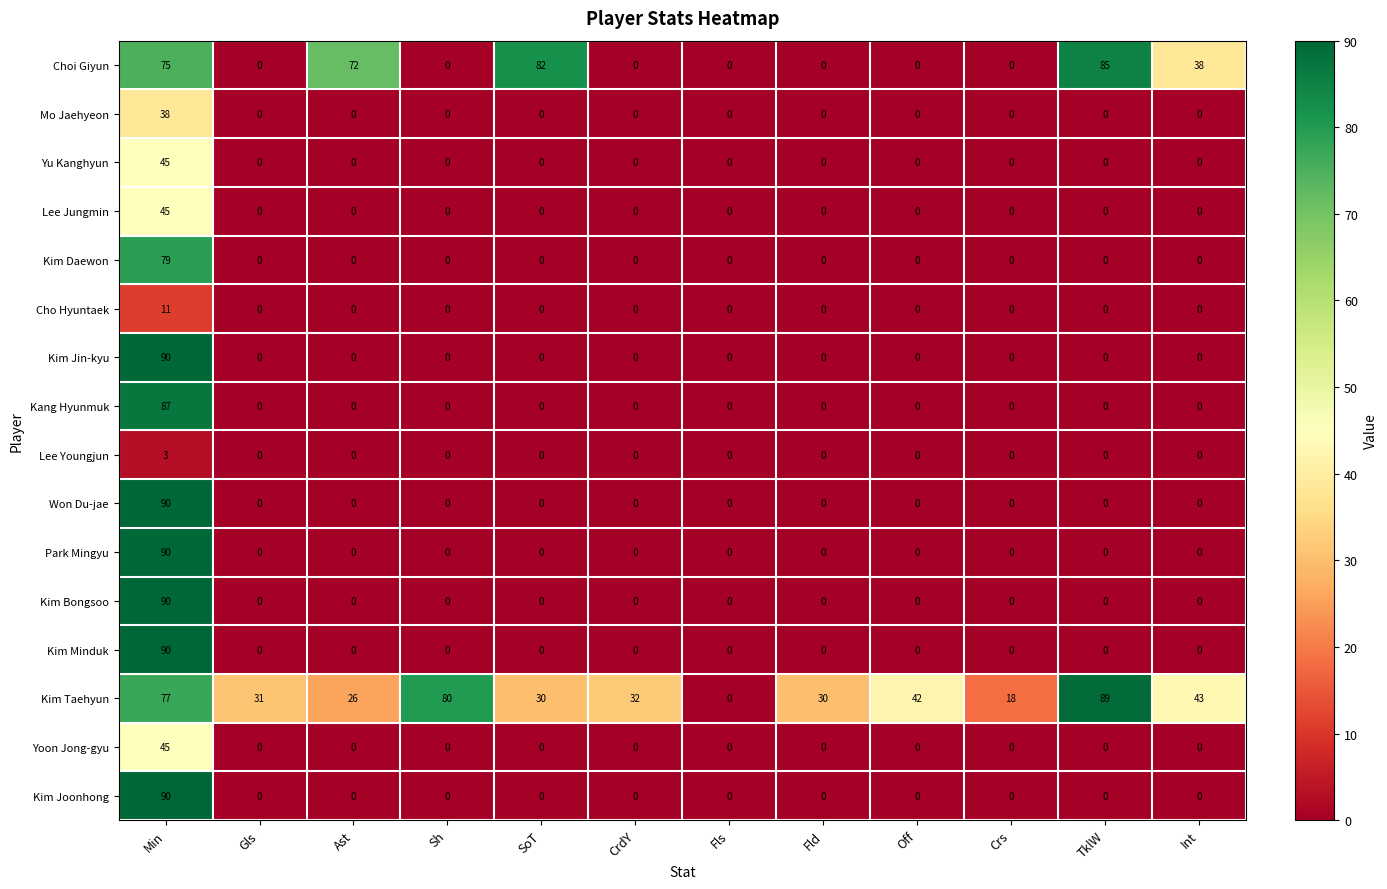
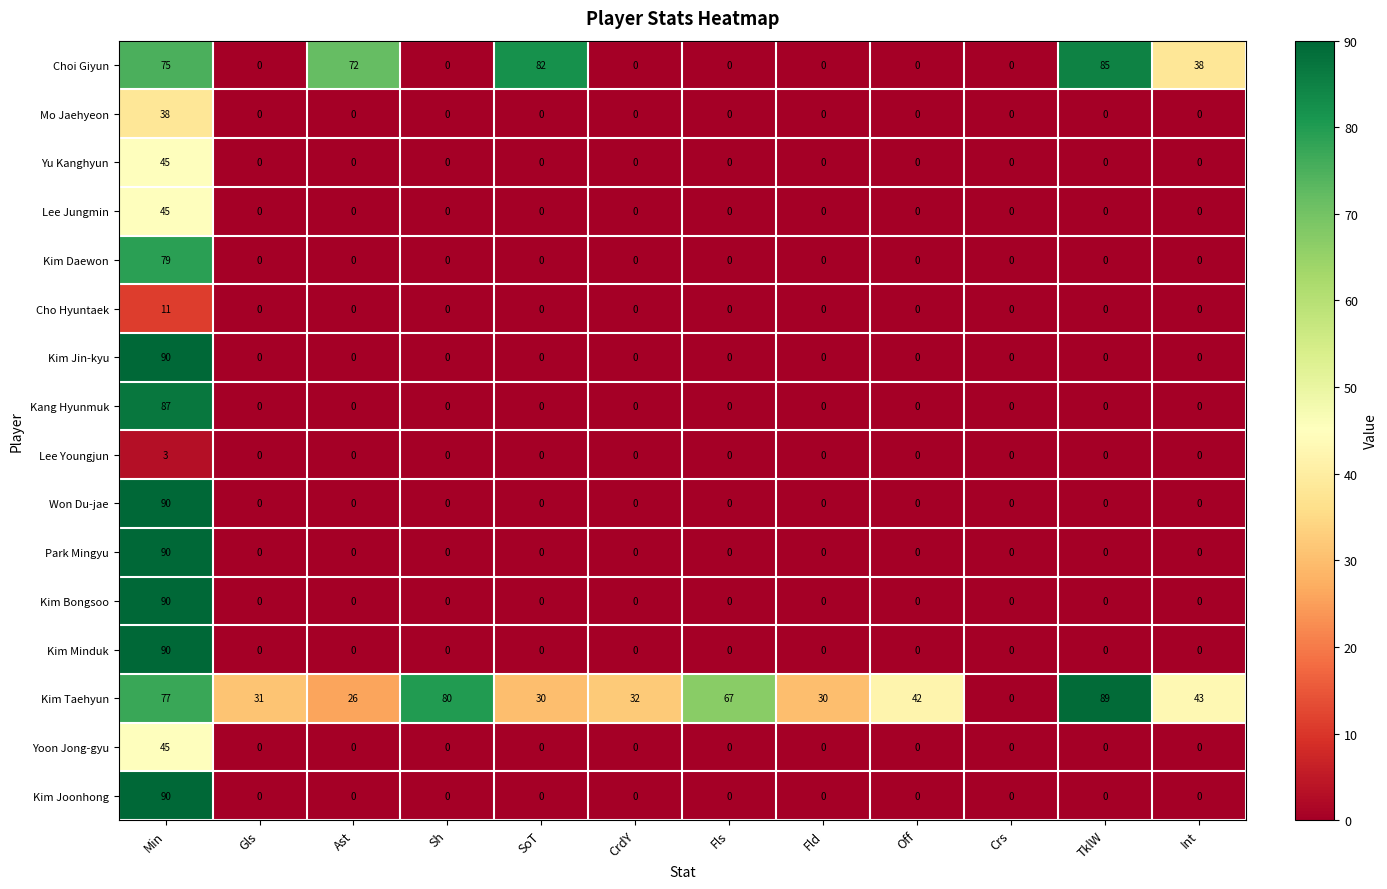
Kim Taehyun, Fls: 0 -> 67
Kim Taehyun, Crs: 18 -> 0
